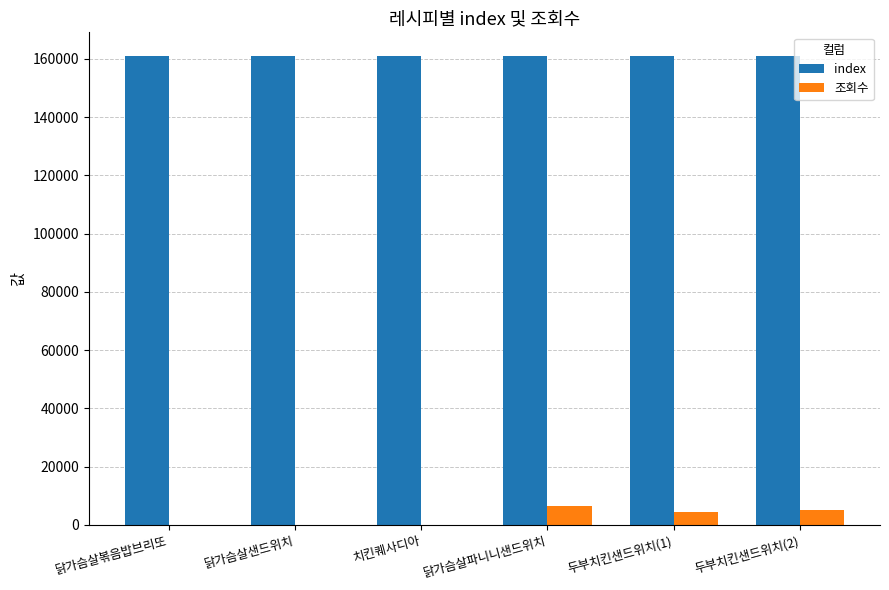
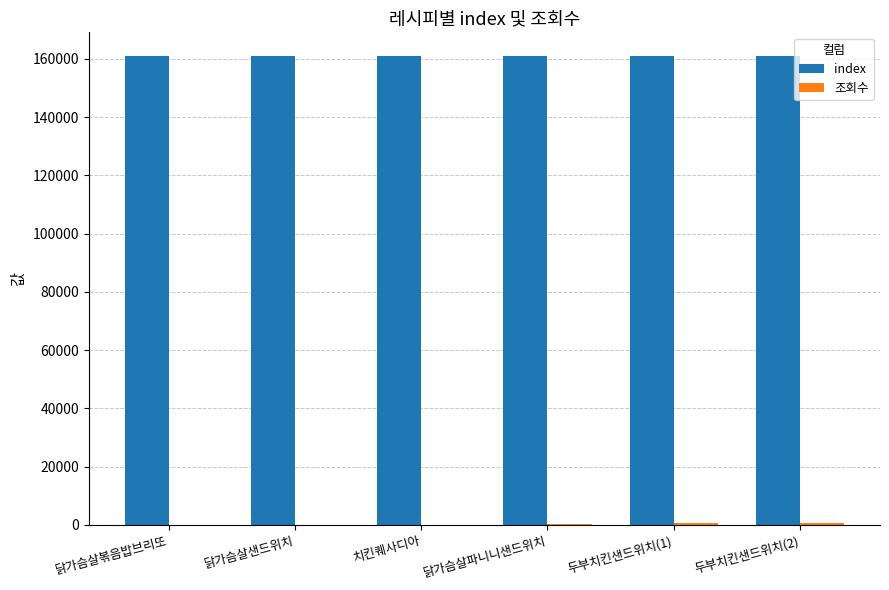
조회수, 닭가슴살파니니샌드위치: 7000 -> 0
조회수, 두부치킨샌드위치(1): 5000 -> 1000
조회수, 두부치킨샌드위치(2): 5000 -> 1000
